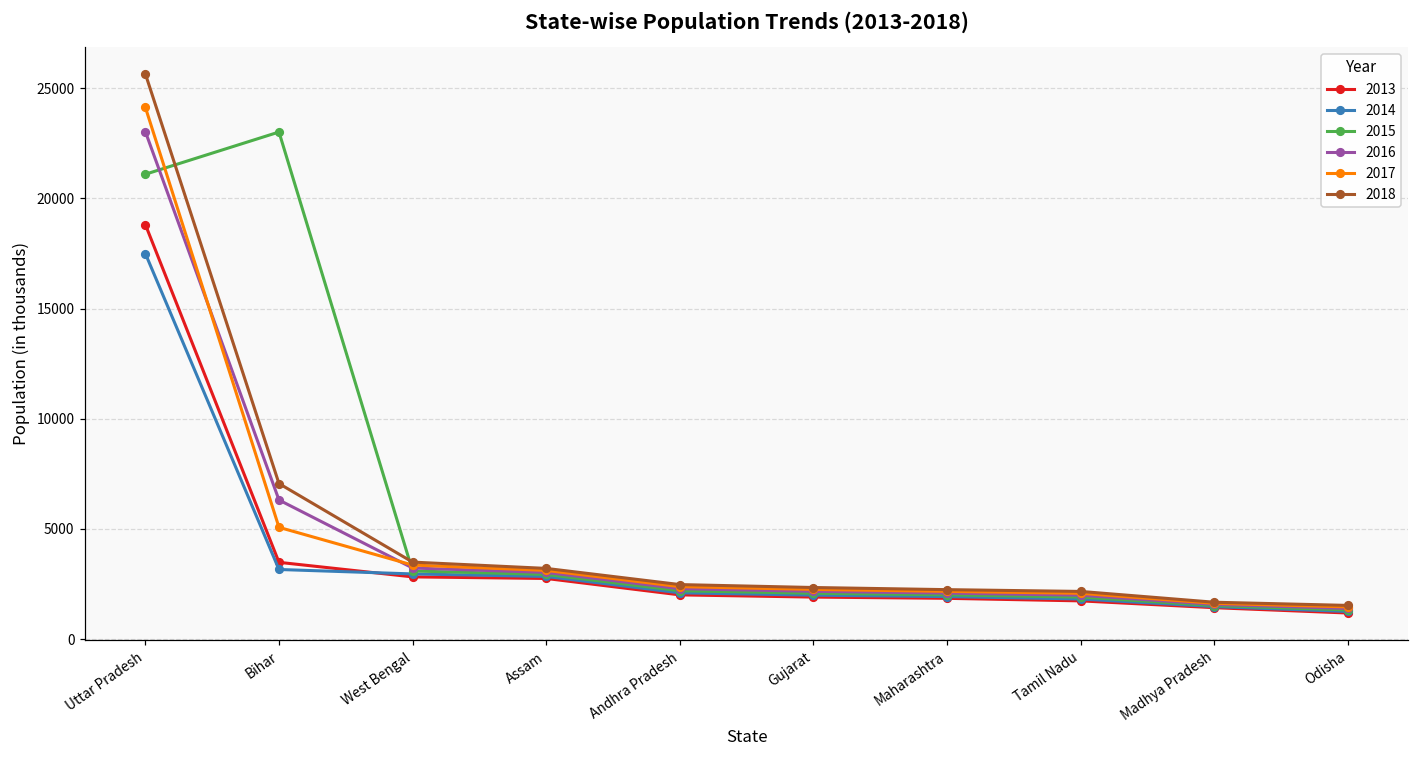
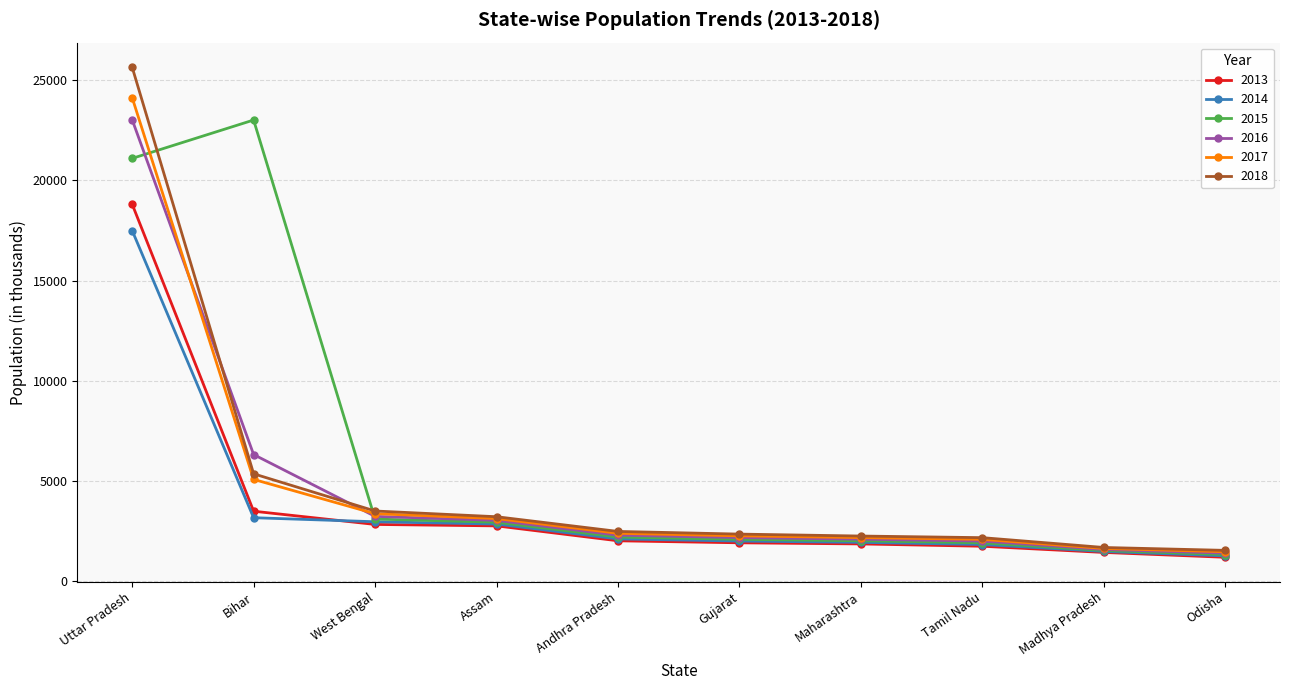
2018, Bihar: 7100 -> 5400
